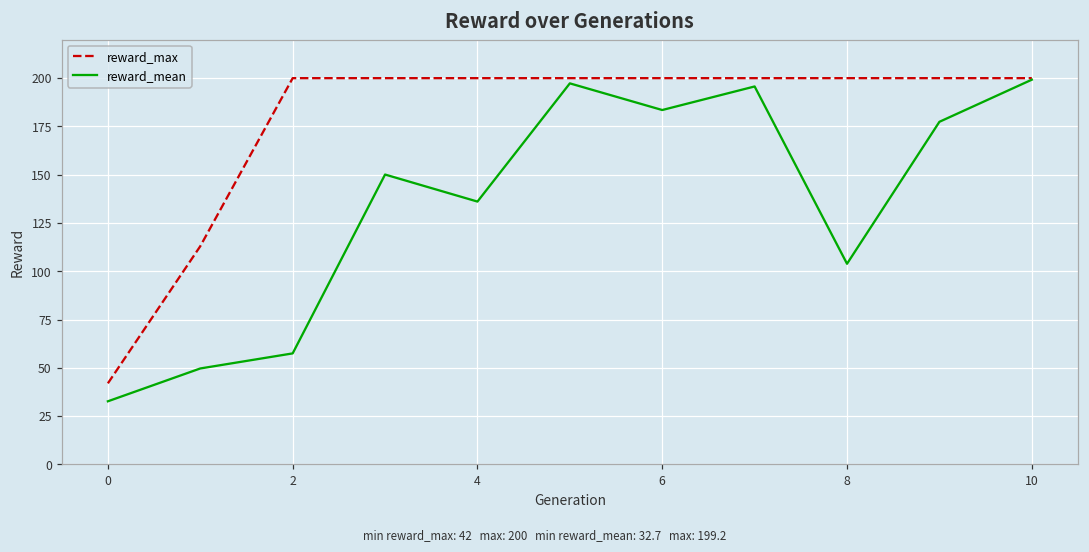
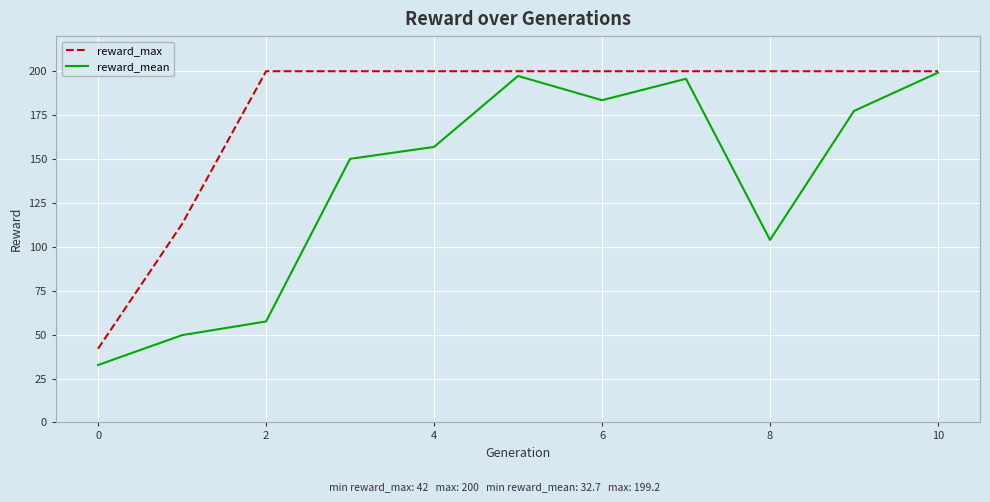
reward_mean, 4: 136 -> 157
